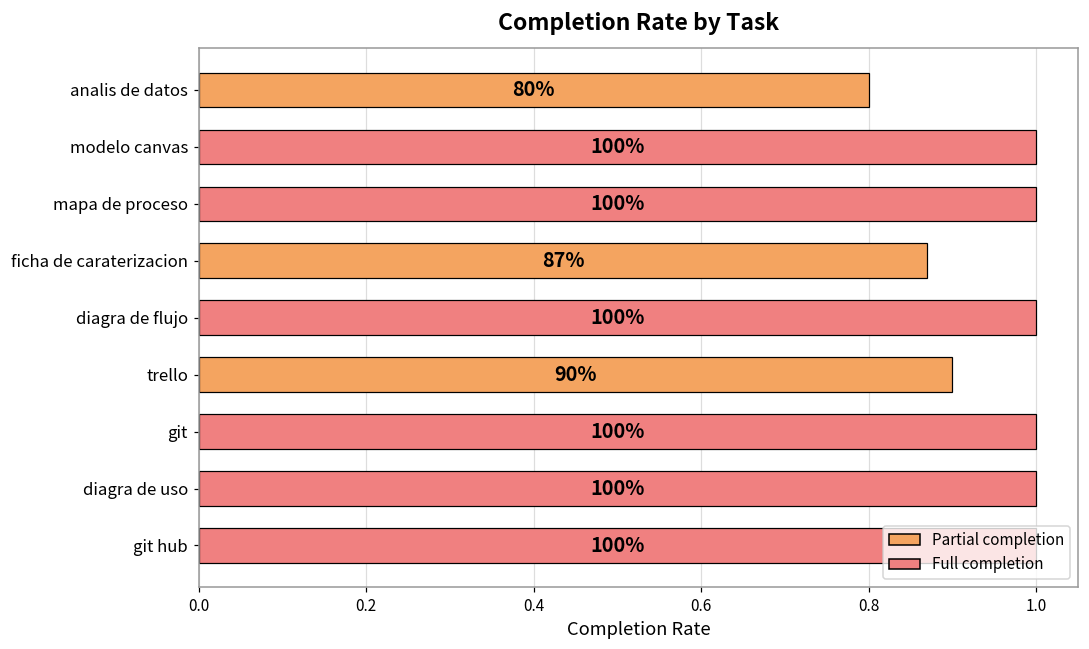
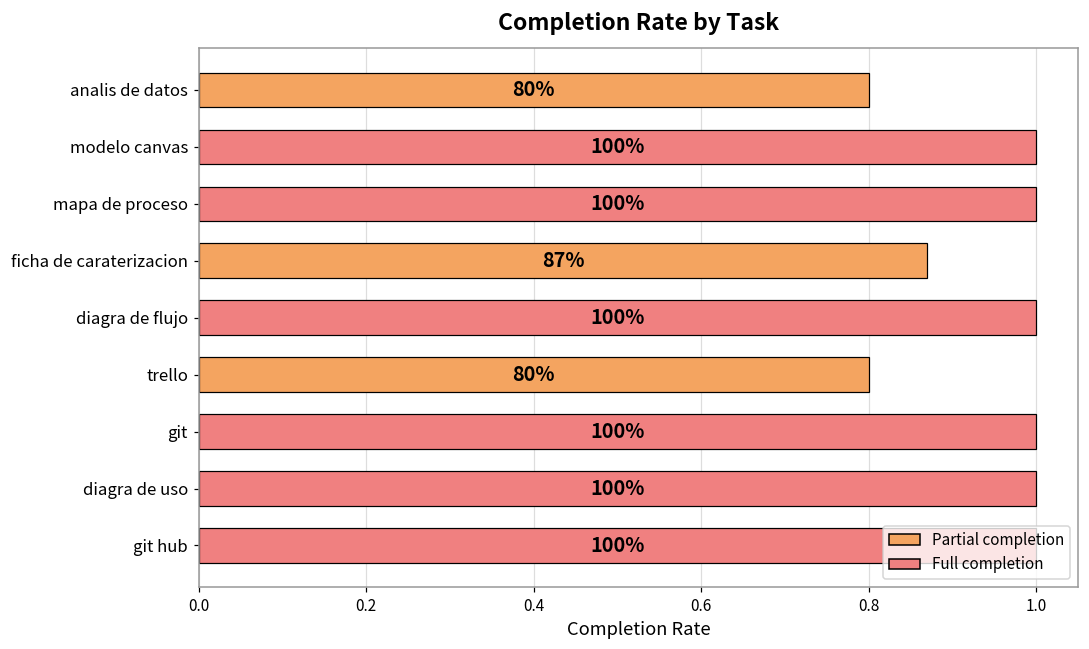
trello: 90% -> 80%
